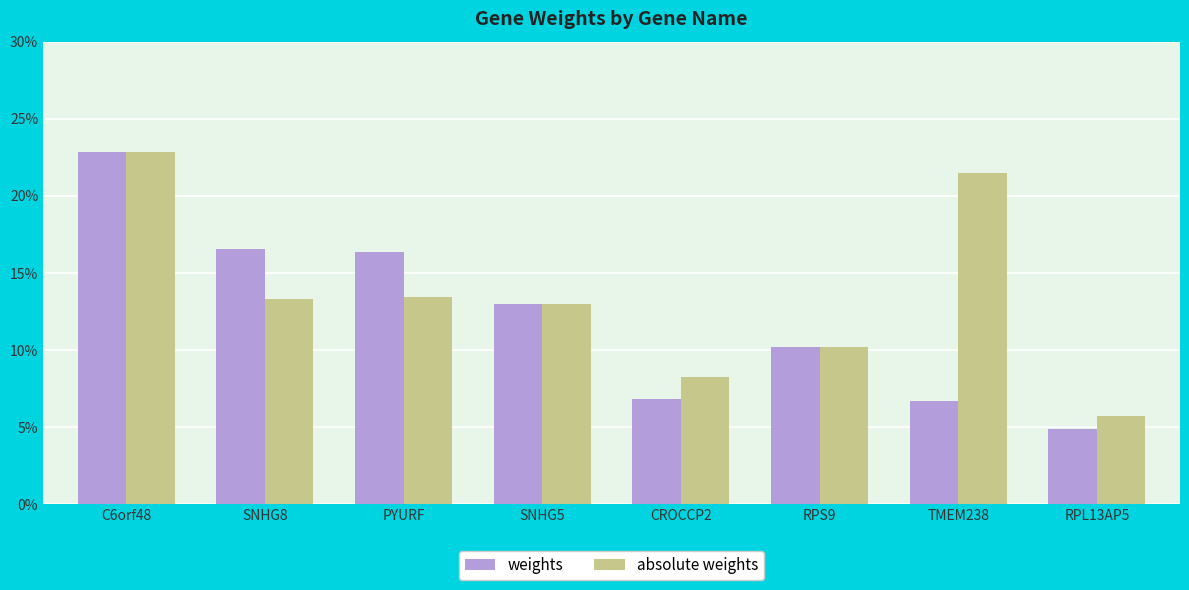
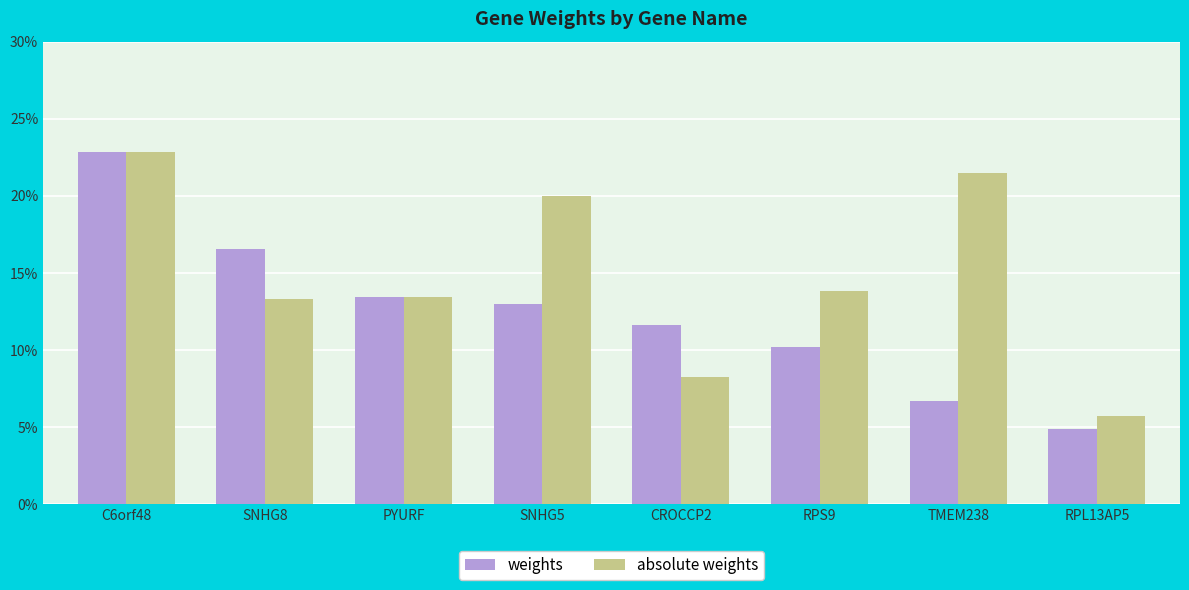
weights, PYURF: 16.4% -> 13.4%
absolute weights, SNHG5: 13.0% -> 20.0%
weights, CROCCP2: 6.8% -> 11.6%
absolute weights, RPS9: 10.2% -> 13.8%
